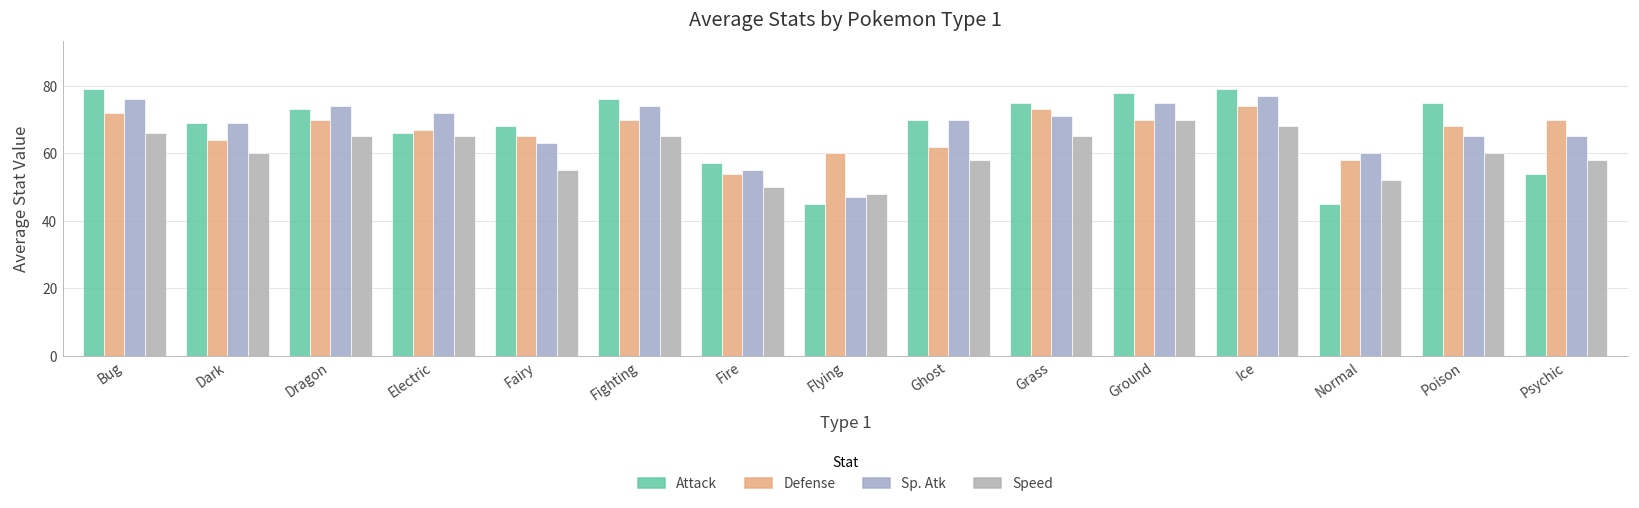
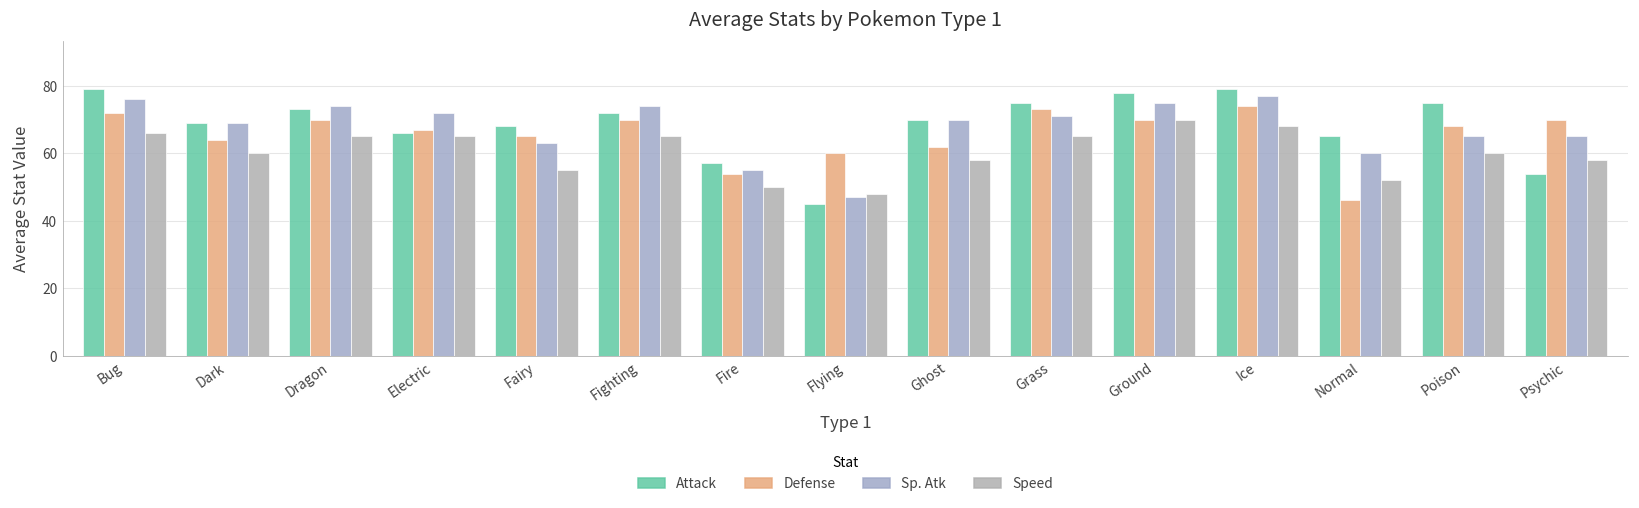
Attack, Fighting: 76 -> 72
Attack, Normal: 45 -> 65
Defense, Normal: 58 -> 46
